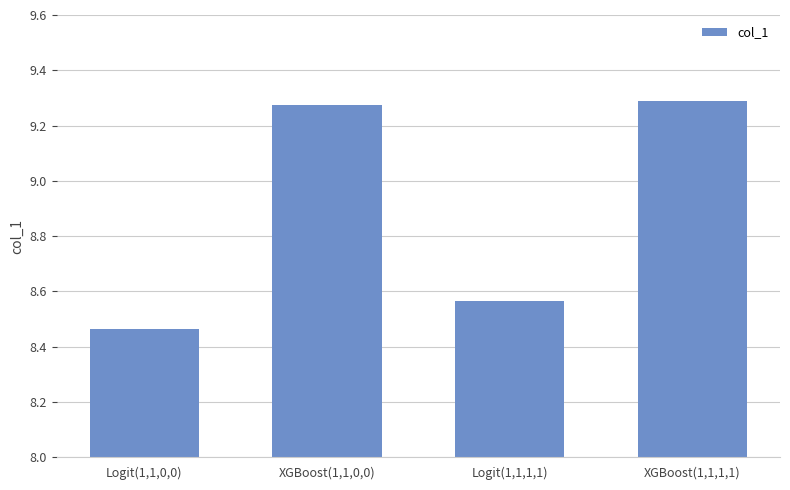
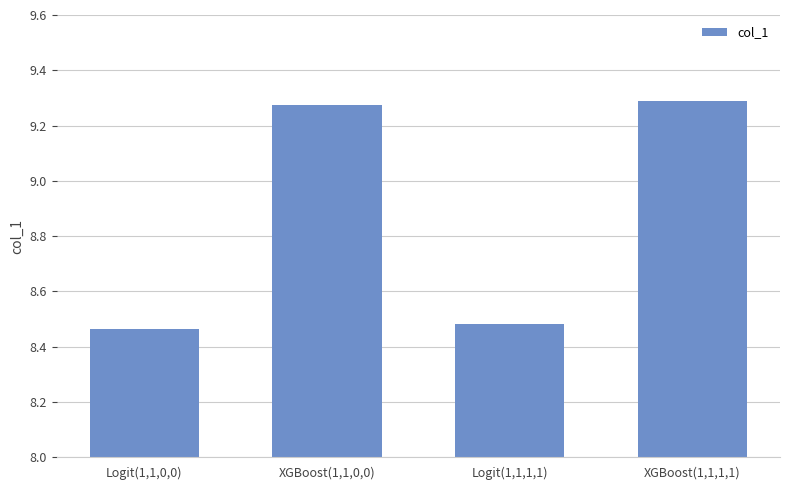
Logit(1,1,1,1): 8.56 -> 8.48
